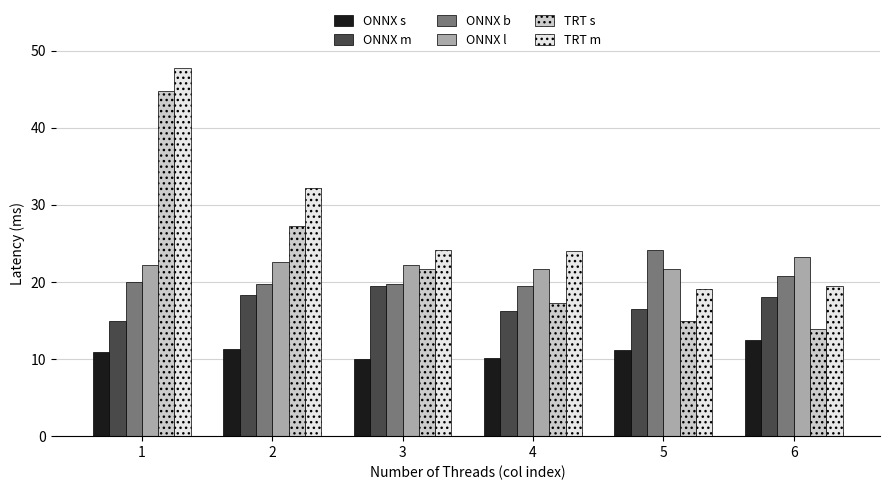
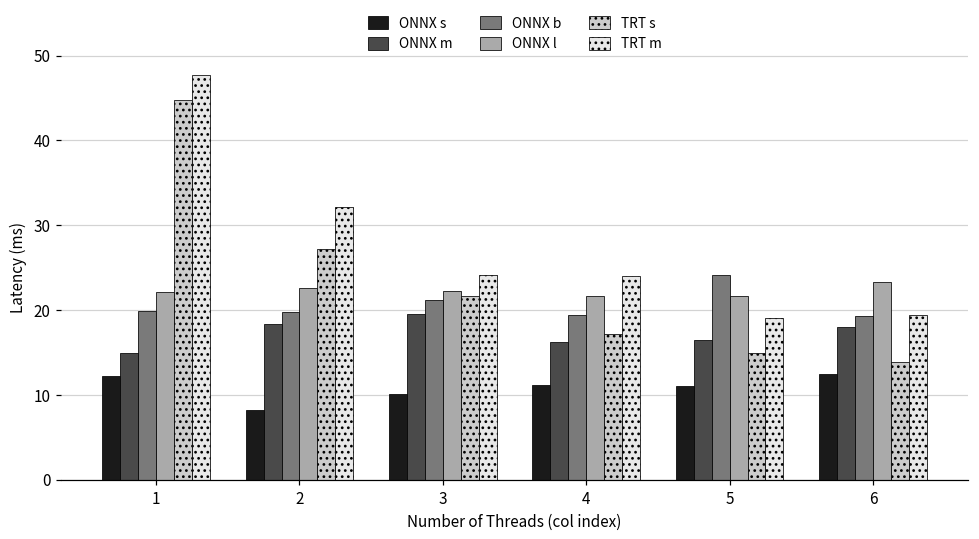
ONNX s, 1: 11 -> 12
ONNX s, 2: 11 -> 8
ONNX b, 3: 20 -> 21
ONNX s, 4: 10 -> 11
ONNX b, 6: 21 -> 19
